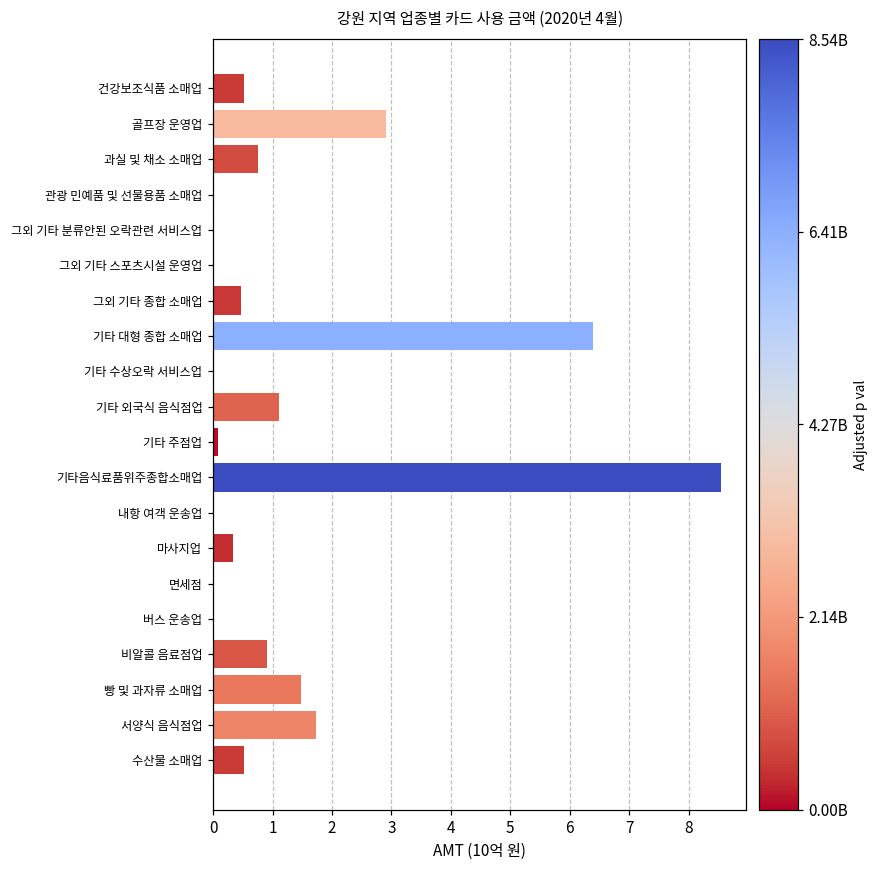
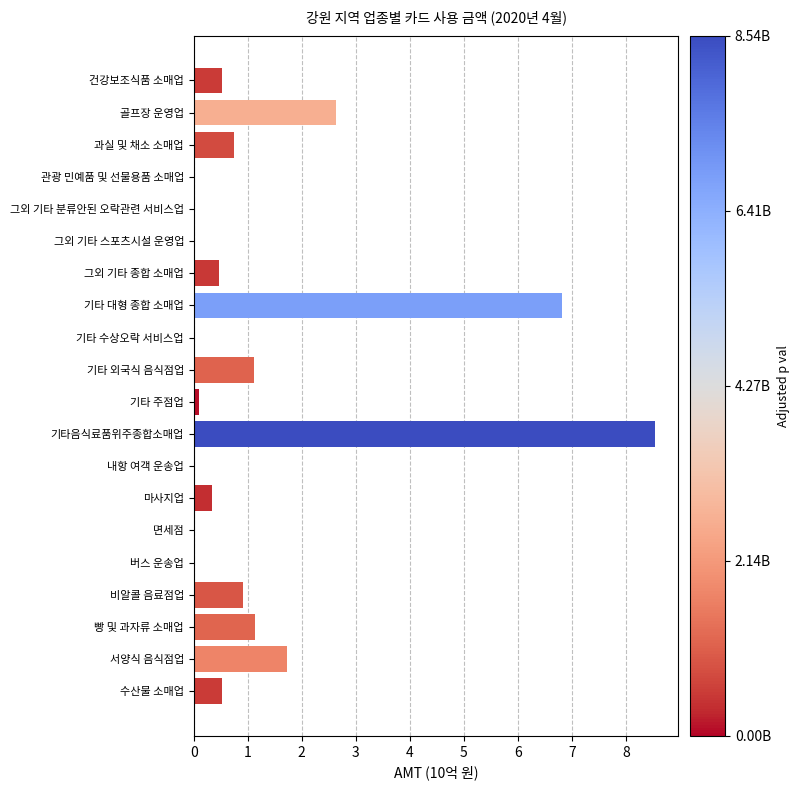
골프장 운영업: 2.9 -> 2.6
기타 대형 종합 소매업: 6.4 -> 6.8
빵 및 과자류 소매업: 1.5 -> 1.1
